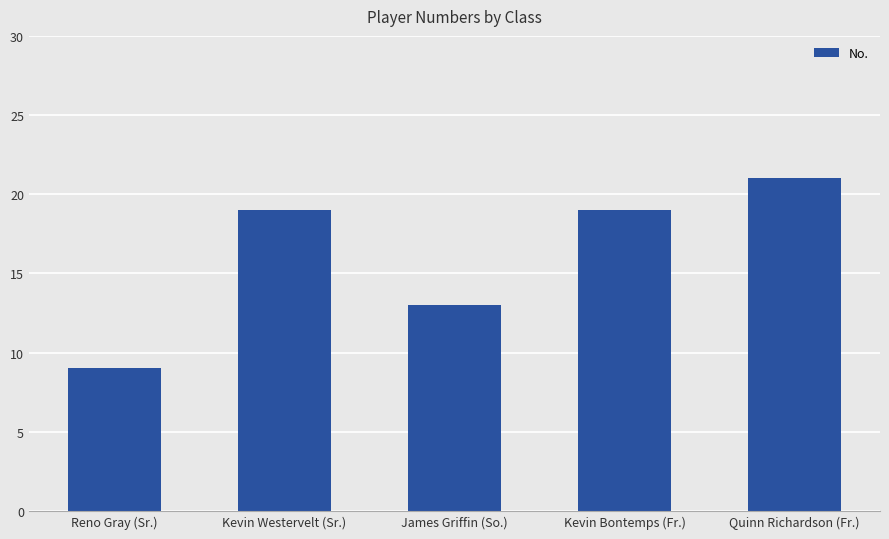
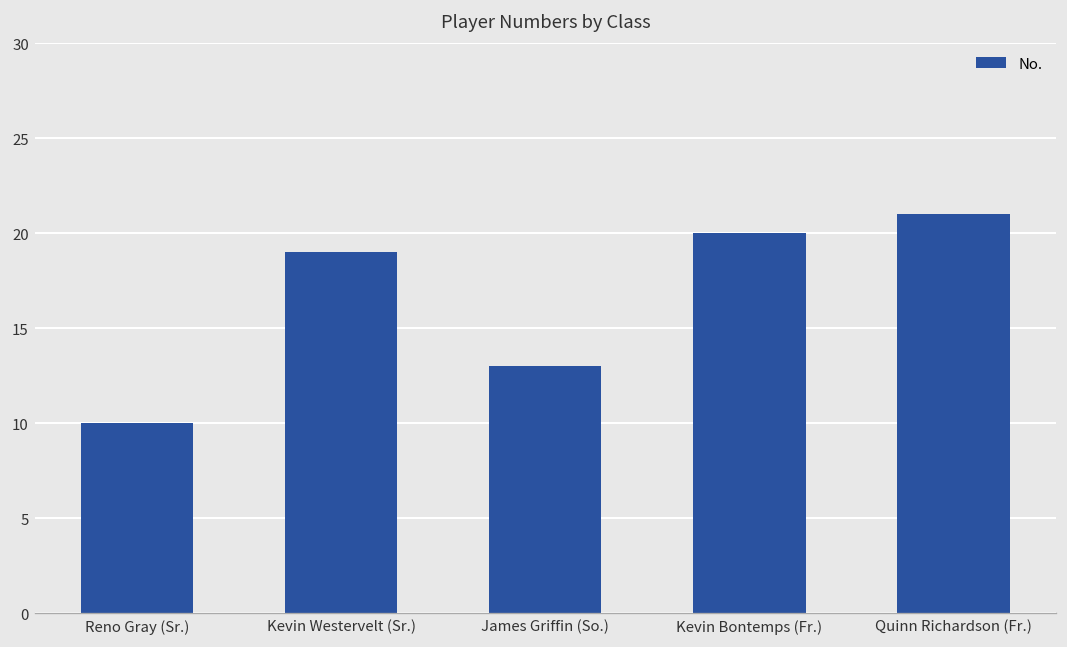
Reno Gray (Sr.): 9 -> 10
Kevin Bontemps (Fr.): 19 -> 20
